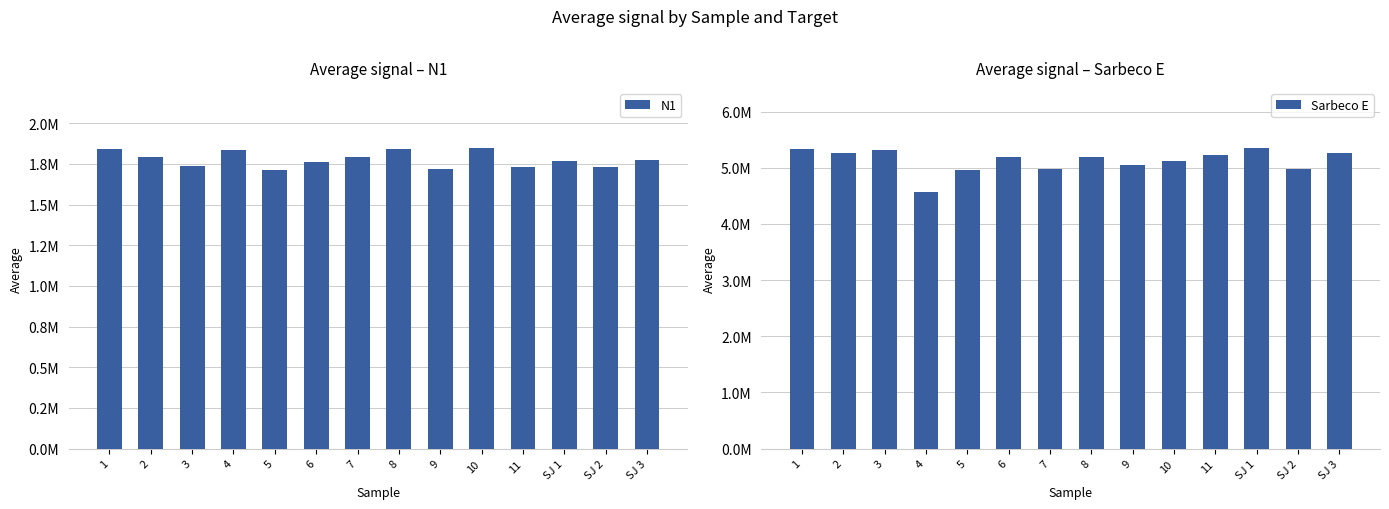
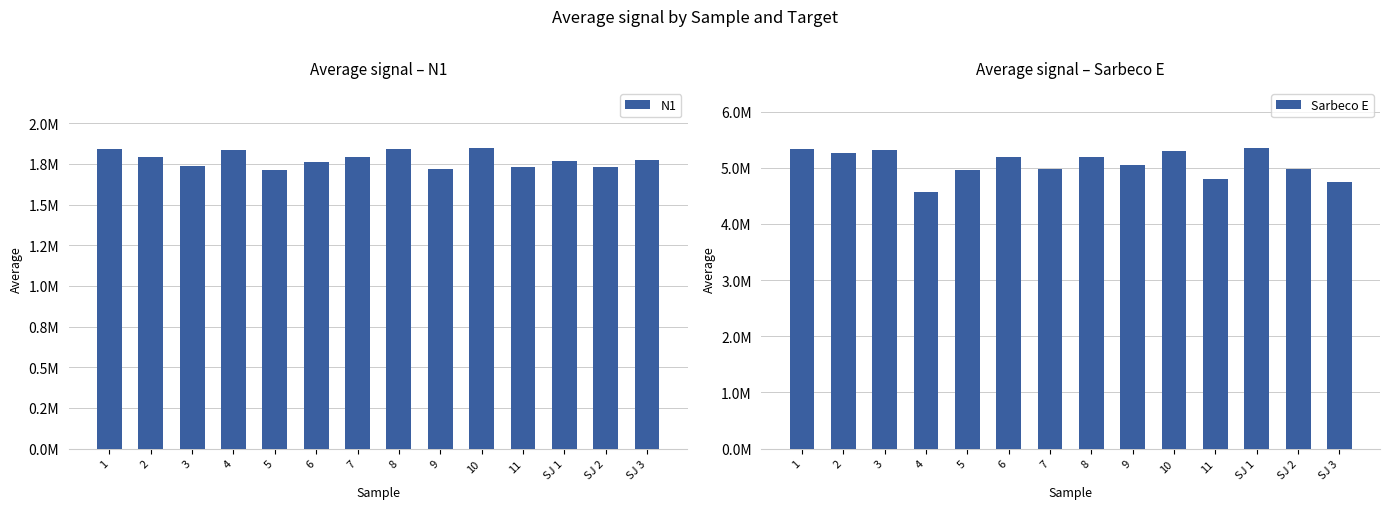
Average signal – Sarbeco E, 10: 5100000 -> 5300000
Average signal – Sarbeco E, 11: 5200000 -> 4800000
Average signal – Sarbeco E, SJ 3: 5300000 -> 4800000
